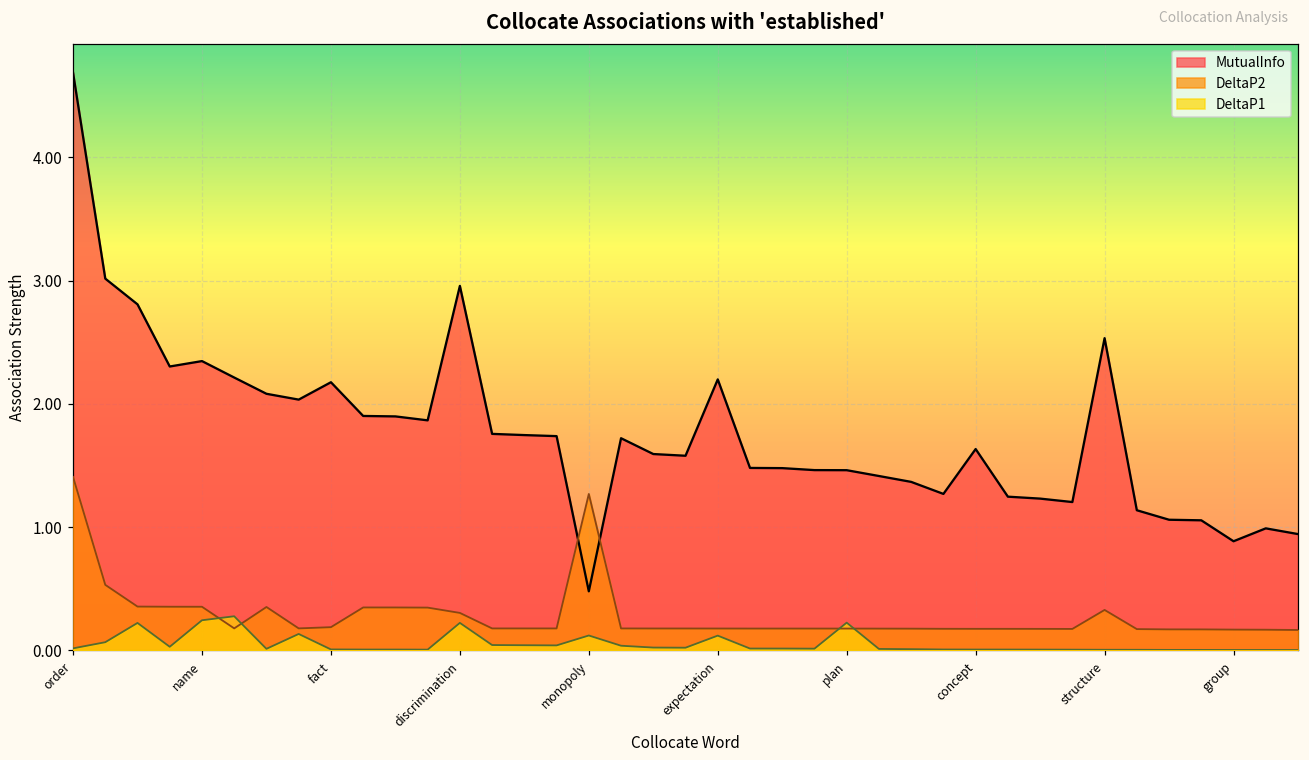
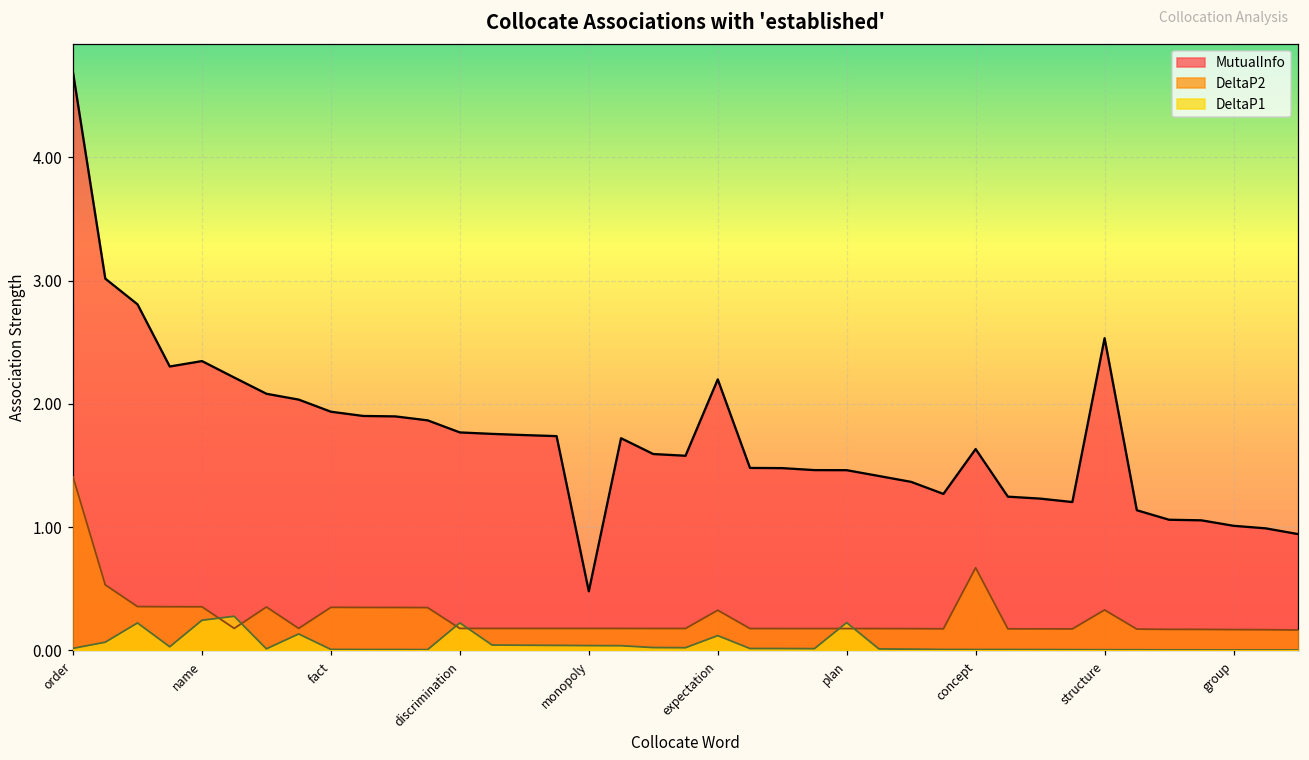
MutualInfo, fact: 2.17 -> 1.94
DeltaP2, fact: 0.19 -> 0.35
MutualInfo, discrimination: 2.96 -> 1.77
DeltaP2, discrimination: 0.30 -> 0.18
DeltaP2, monopoly: 1.27 -> 0.18
DeltaP1, monopoly: 0.12 -> 0.04
DeltaP2, expectation: 0.18 -> 0.32
DeltaP2, concept: 0.17 -> 0.67
MutualInfo, group: 0.88 -> 1.01
